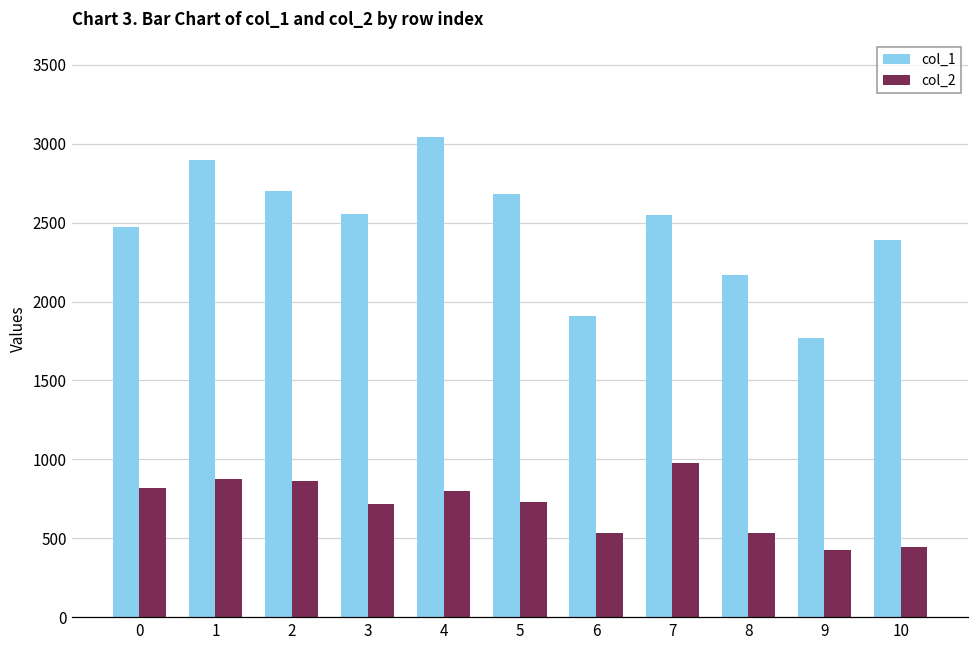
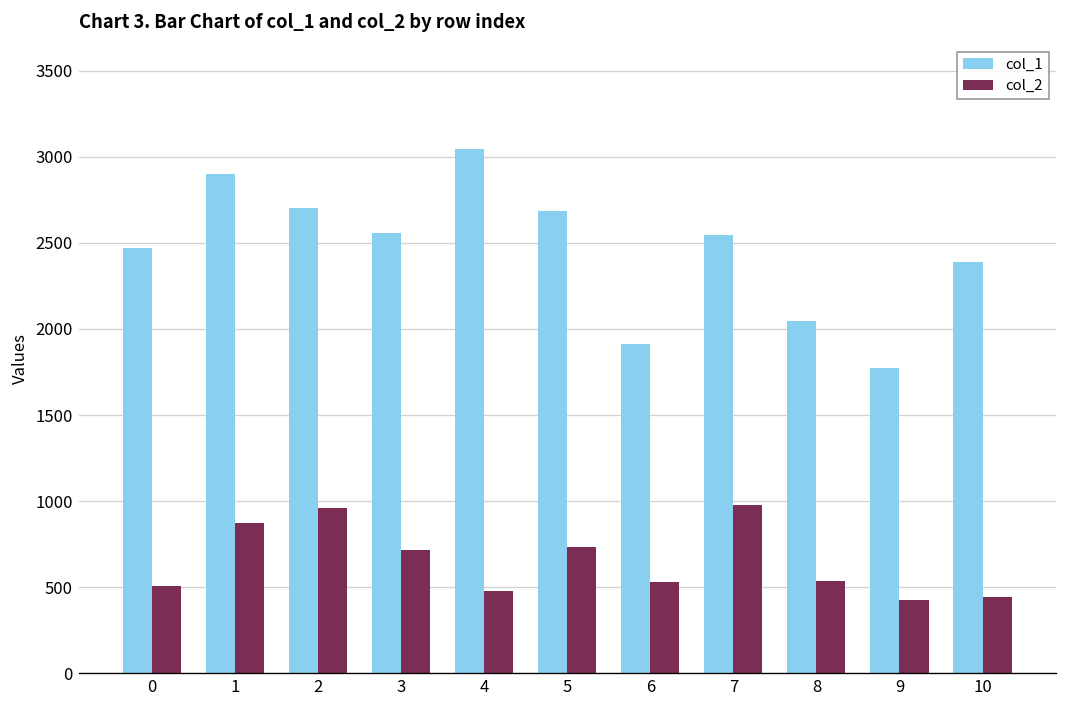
col_2, 0: 820 -> 510
col_2, 2: 870 -> 960
col_2, 4: 800 -> 480
col_1, 8: 2170 -> 2050
